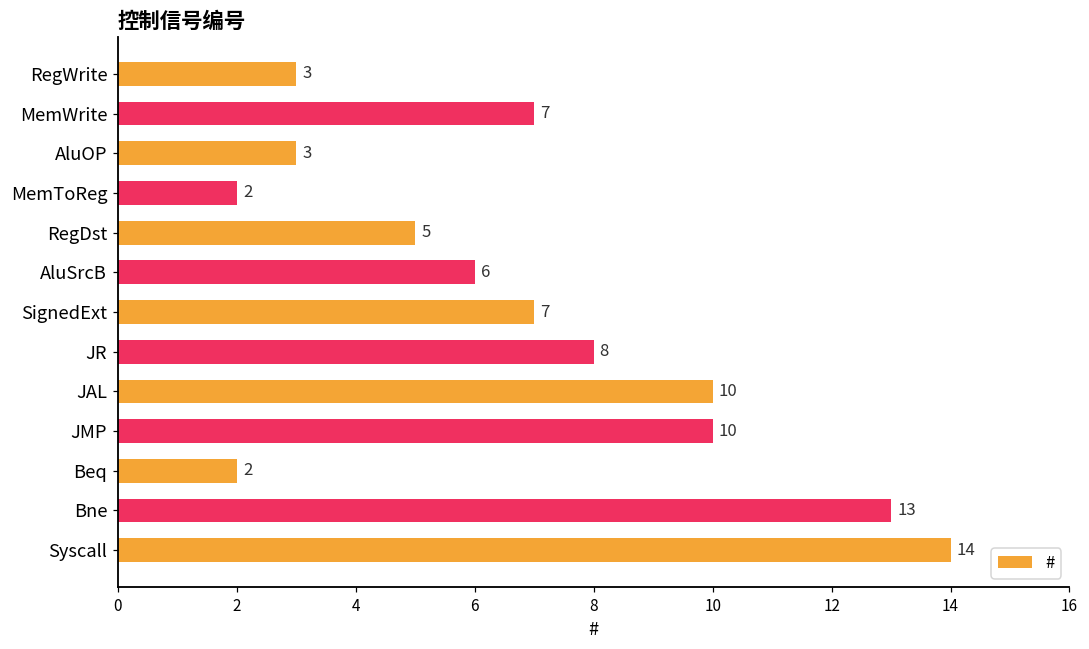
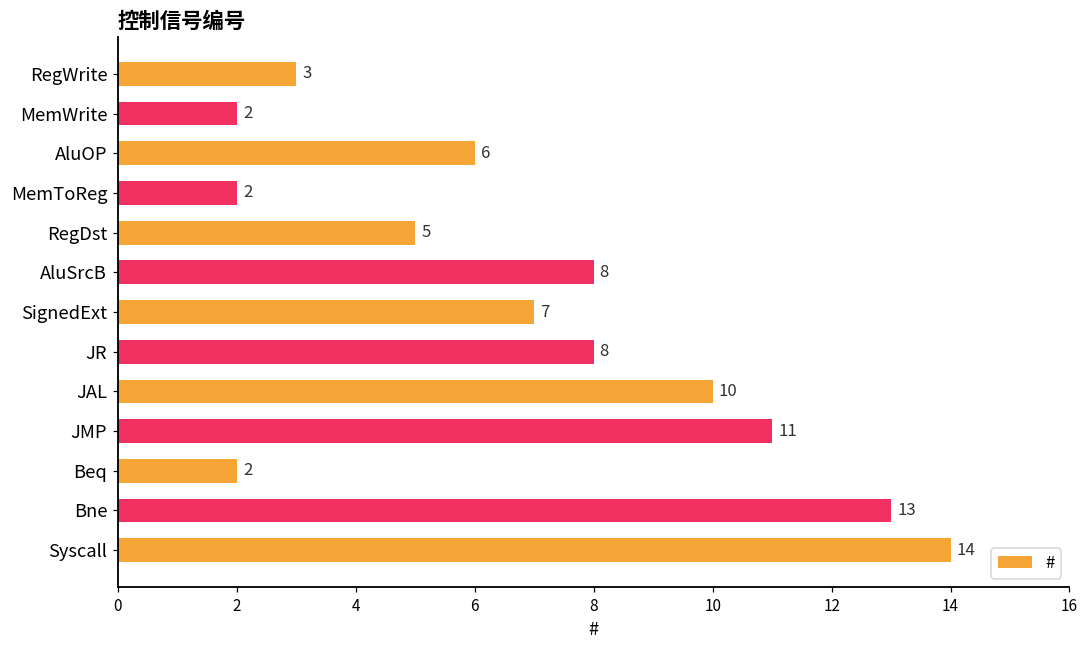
MemWrite: 7 -> 2
AluOP: 3 -> 6
AluSrcB: 6 -> 8
JMP: 10 -> 11
